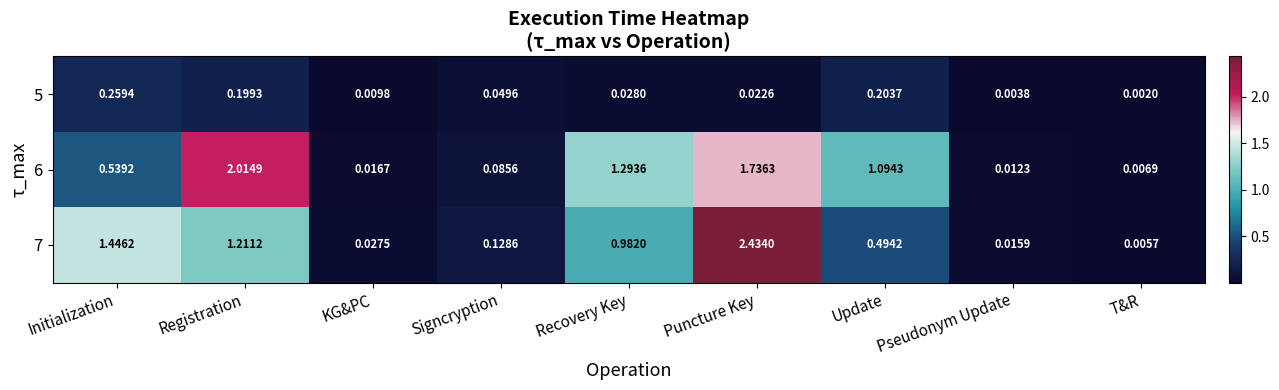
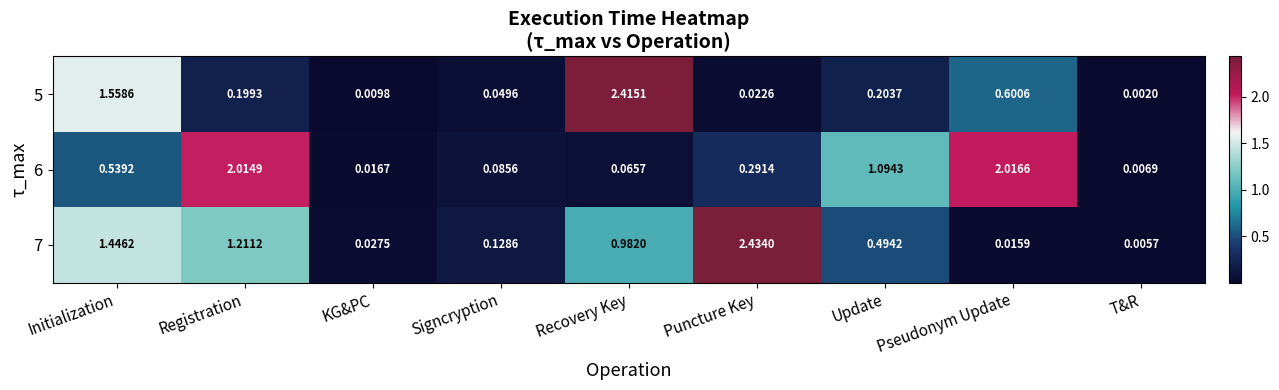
5, Initialization: 0.2594 -> 1.5586
5, Recovery Key: 0.0280 -> 2.4151
5, Pseudonym Update: 0.0038 -> 0.6006
6, Recovery Key: 1.2936 -> 0.0657
6, Puncture Key: 1.7363 -> 0.2914
6, Pseudonym Update: 0.0123 -> 2.0166
